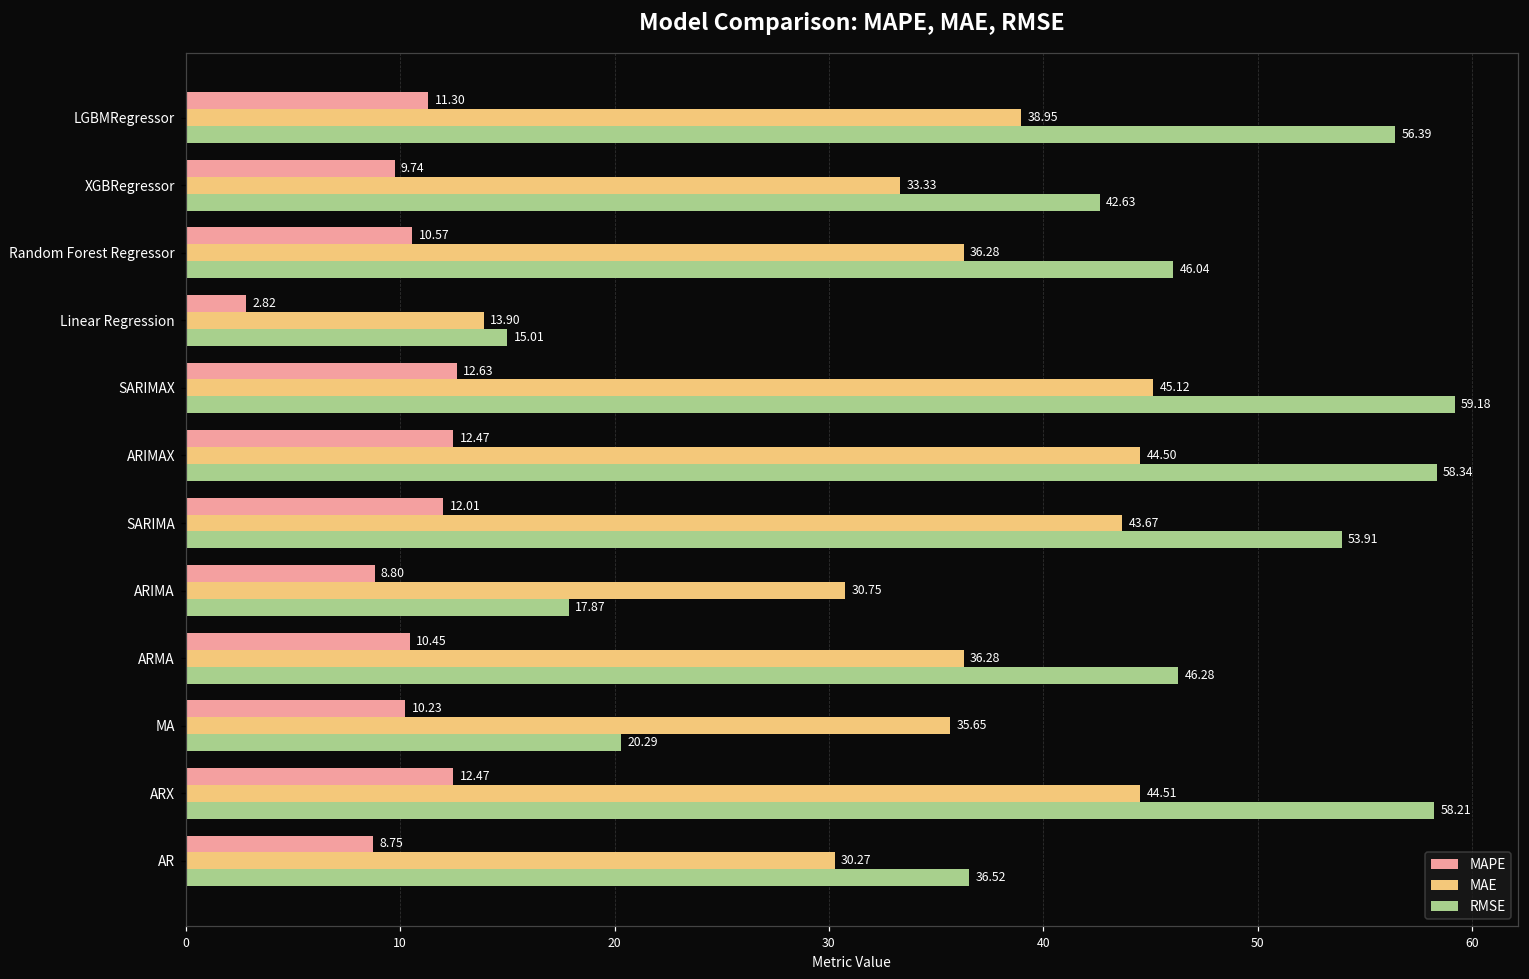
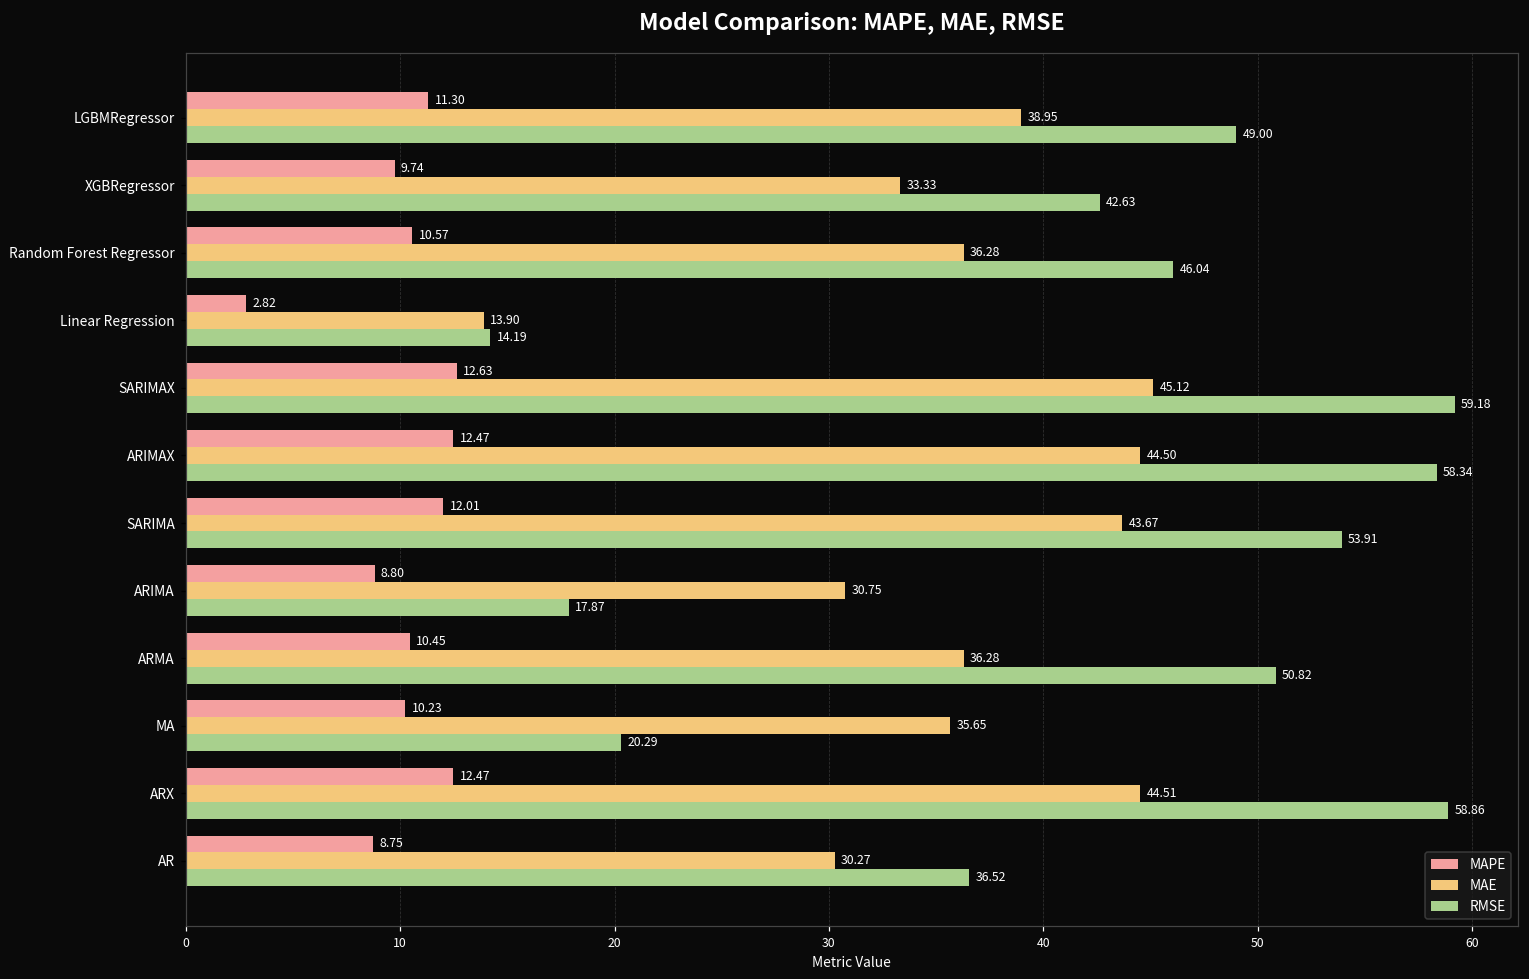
RMSE, LGBMRegressor: 56.39 -> 49.00
RMSE, Linear Regression: 15.01 -> 14.19
RMSE, ARMA: 46.28 -> 50.82
RMSE, ARX: 58.21 -> 58.86
